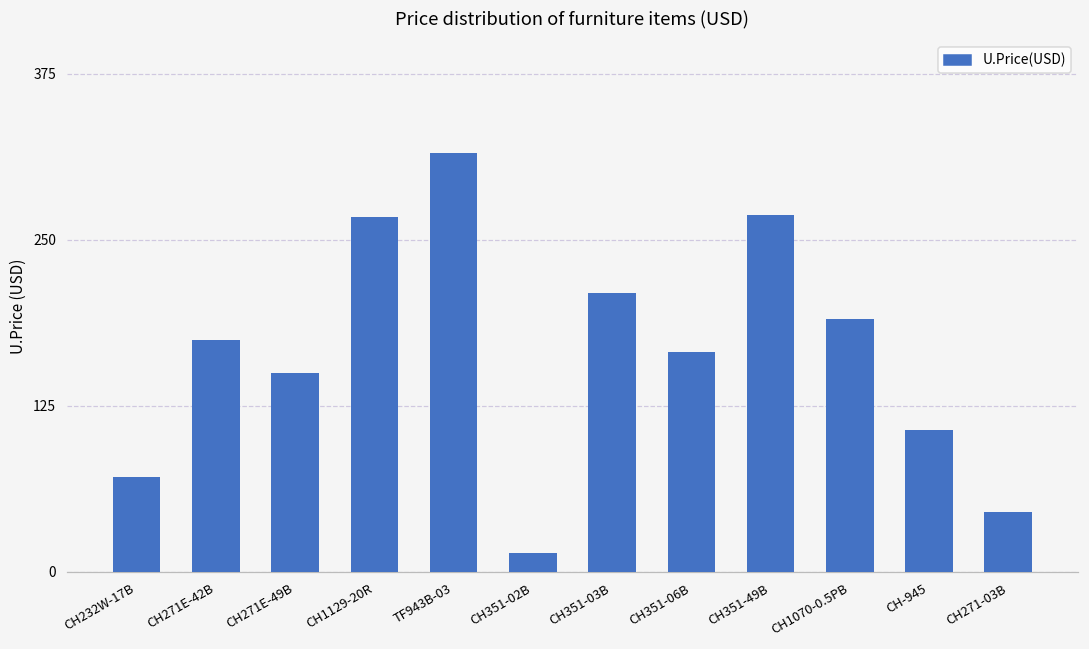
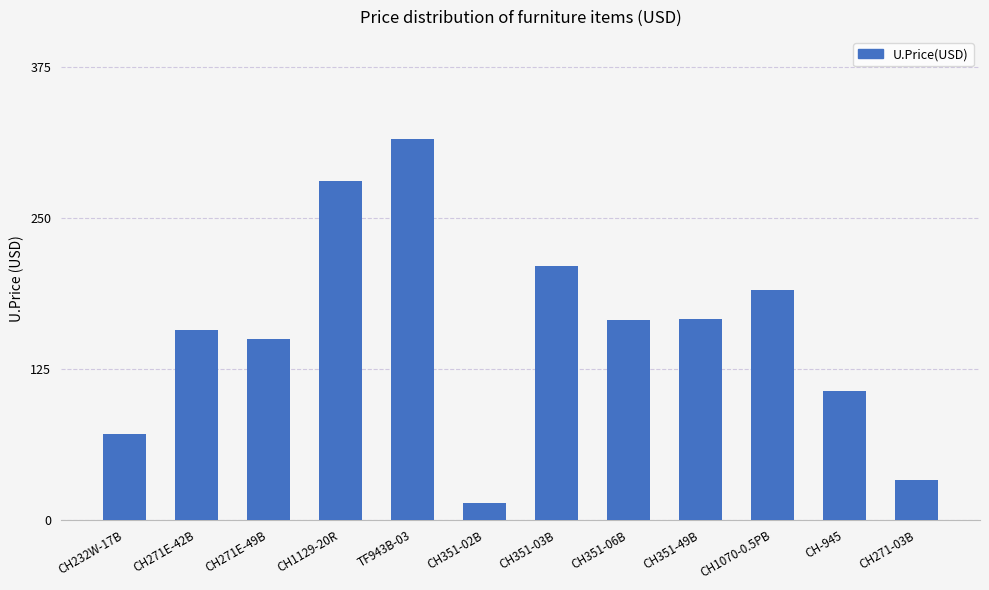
CH271E-42B: 175 -> 157
CH1129-20R: 267 -> 281
CH351-49B: 269 -> 166
CH271-03B: 45 -> 33
